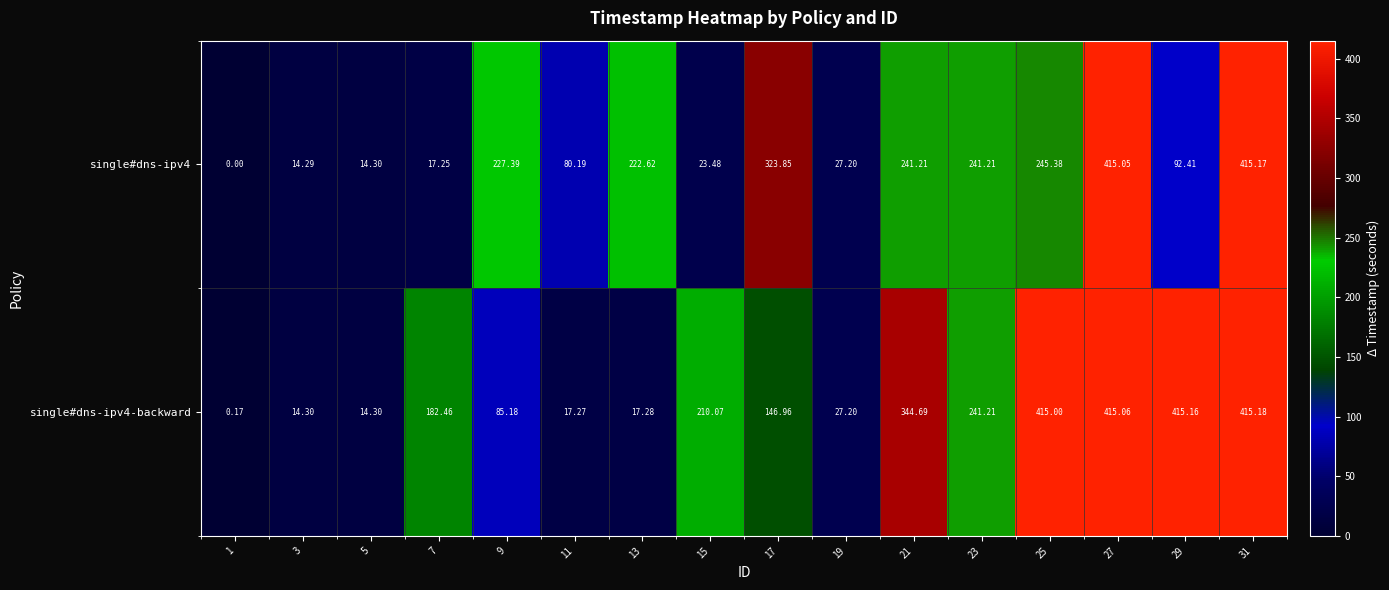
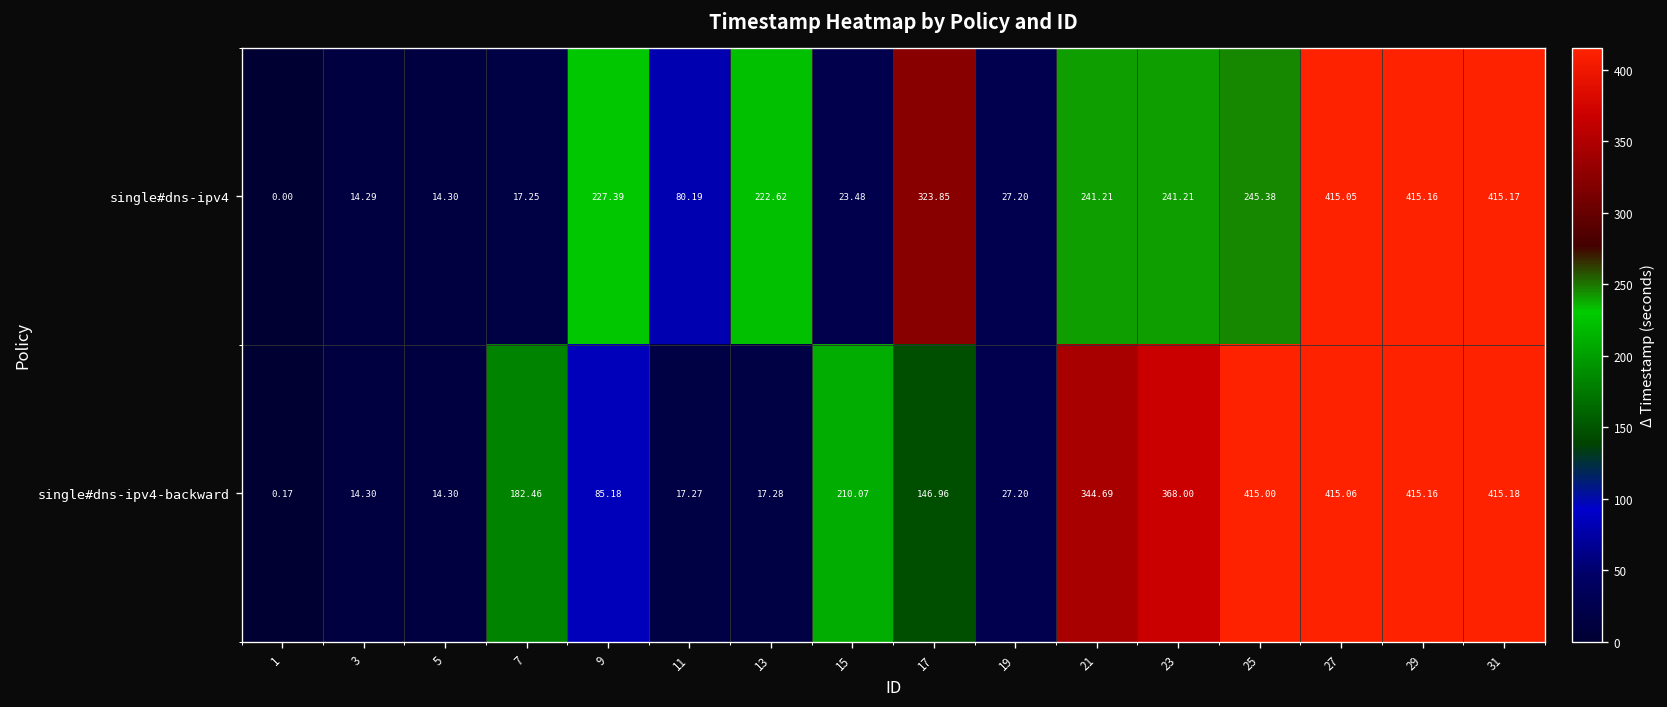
single#dns-ipv4, 29: 92.41 -> 415.16
single#dns-ipv4-backward, 23: 241.21 -> 368.00
